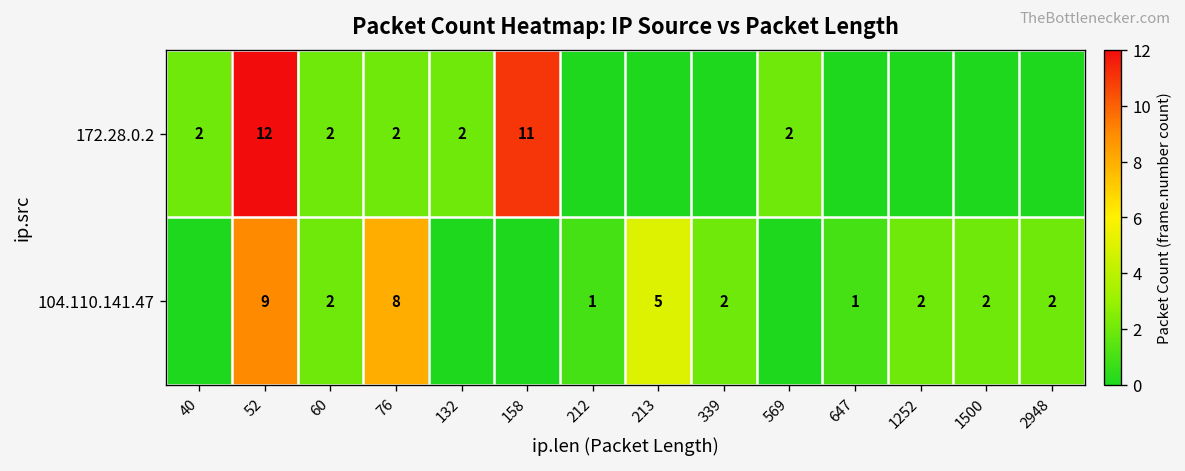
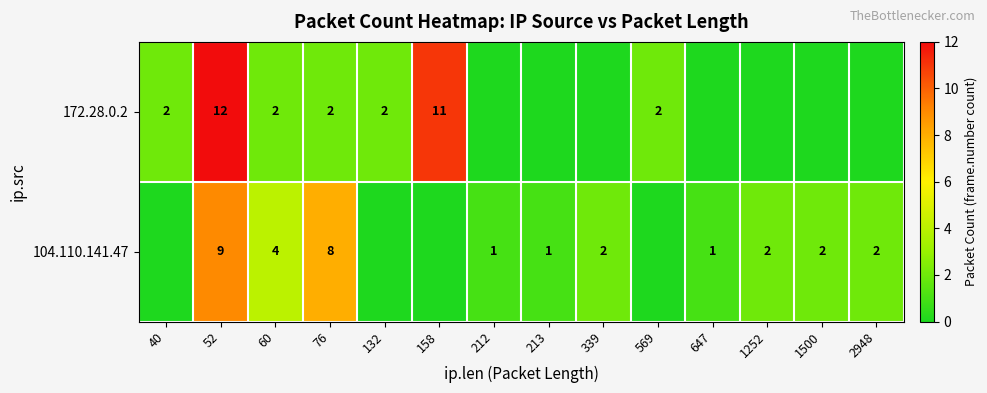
104.110.141.47, 60: 2 -> 4
104.110.141.47, 213: 5 -> 1
